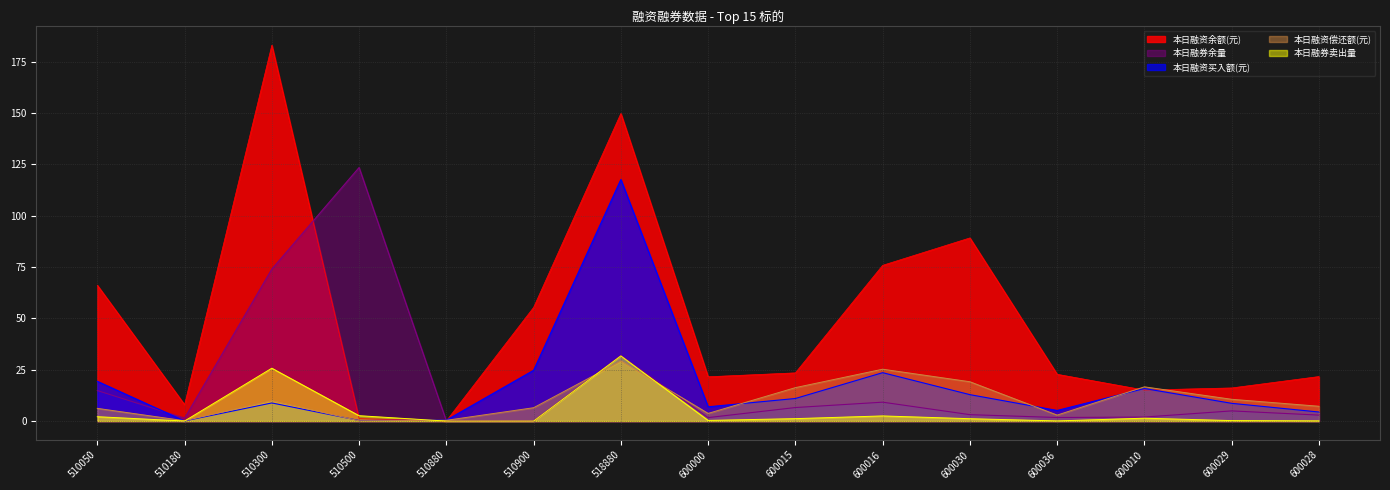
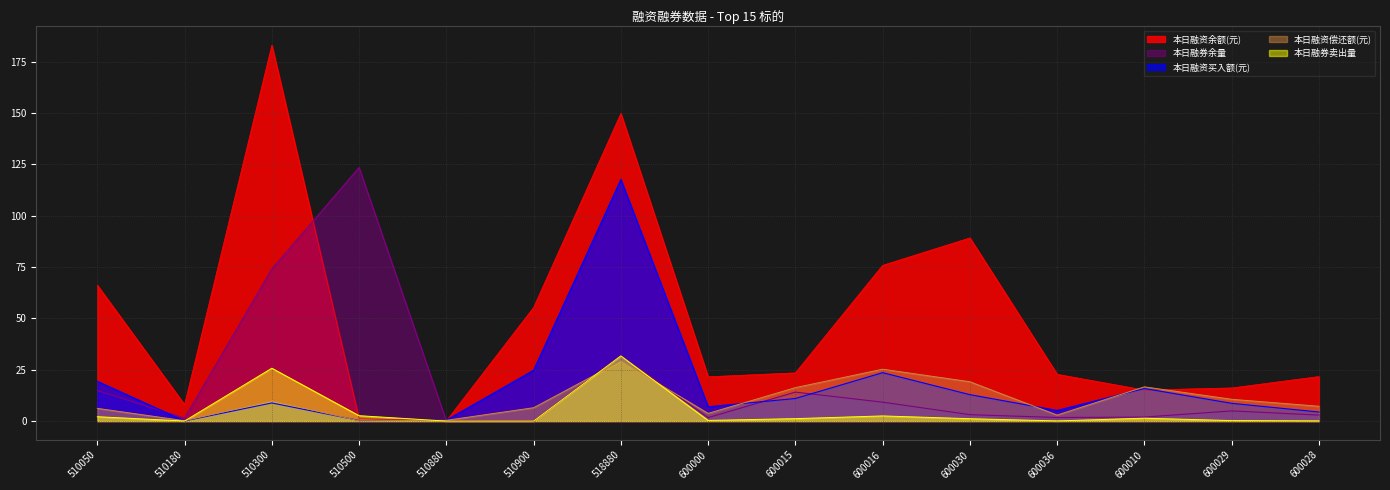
本日融券余量, 600015: 7 -> 14
